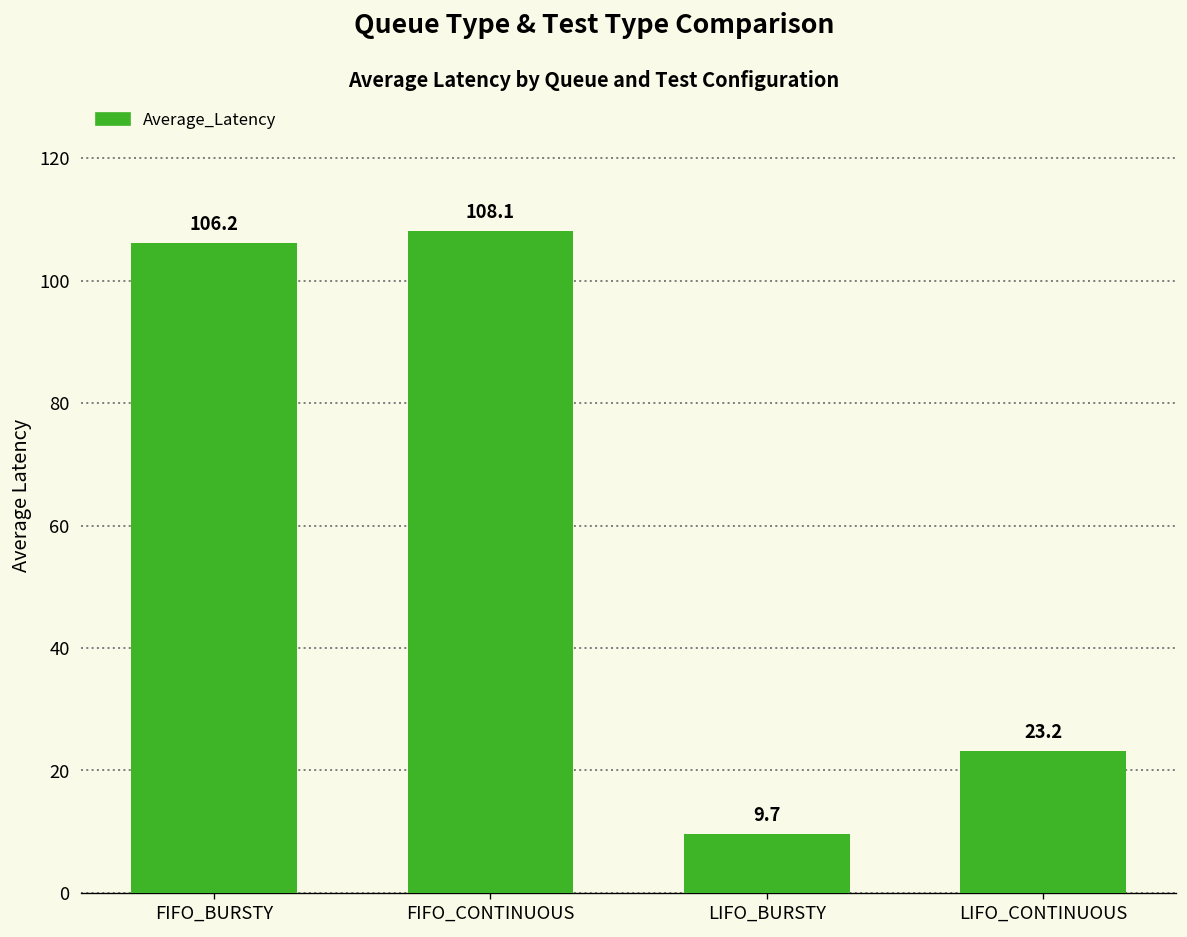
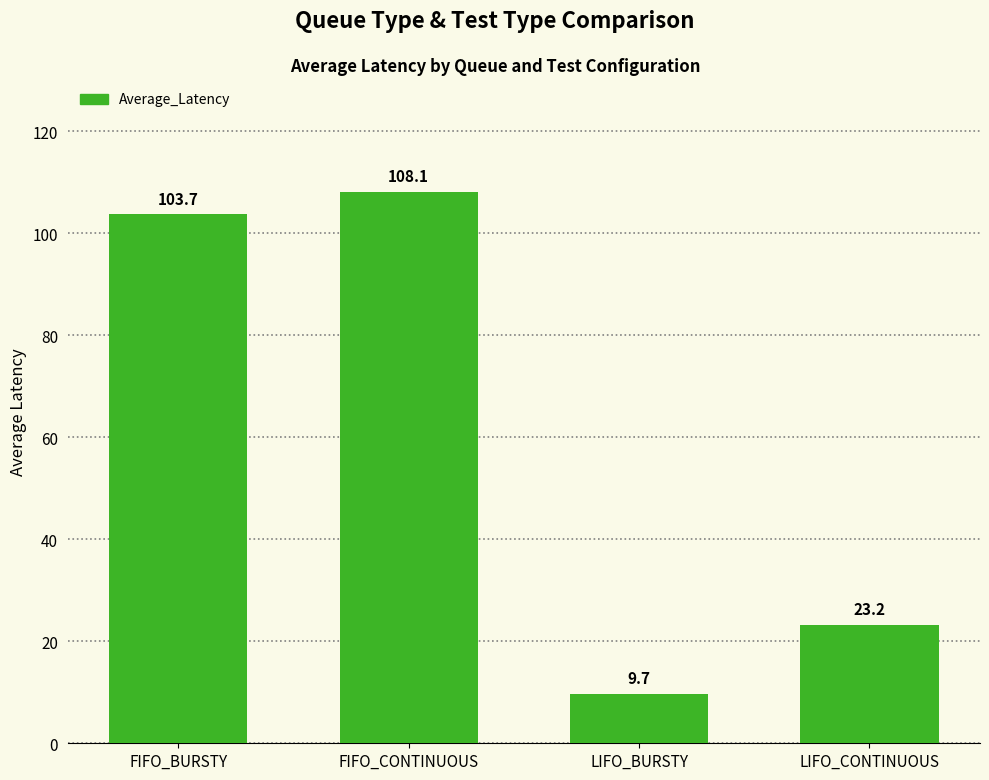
FIFO_BURSTY: 106.2 -> 103.7
